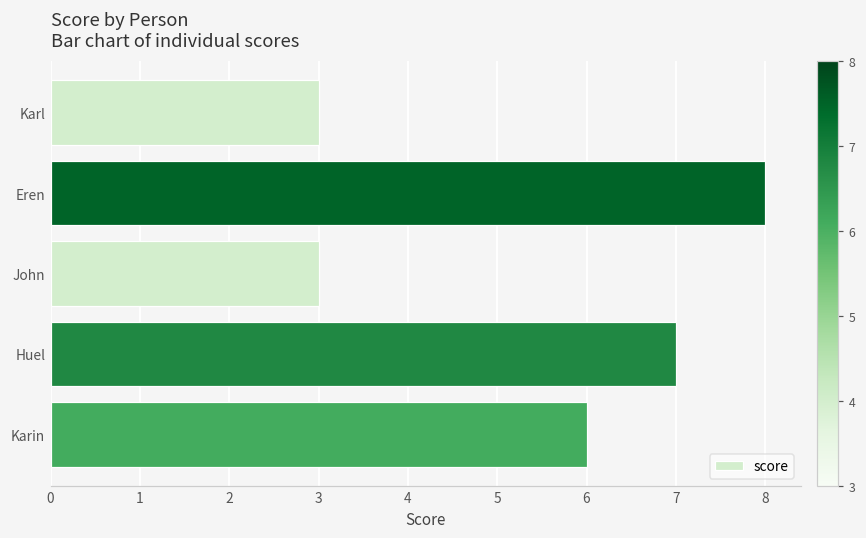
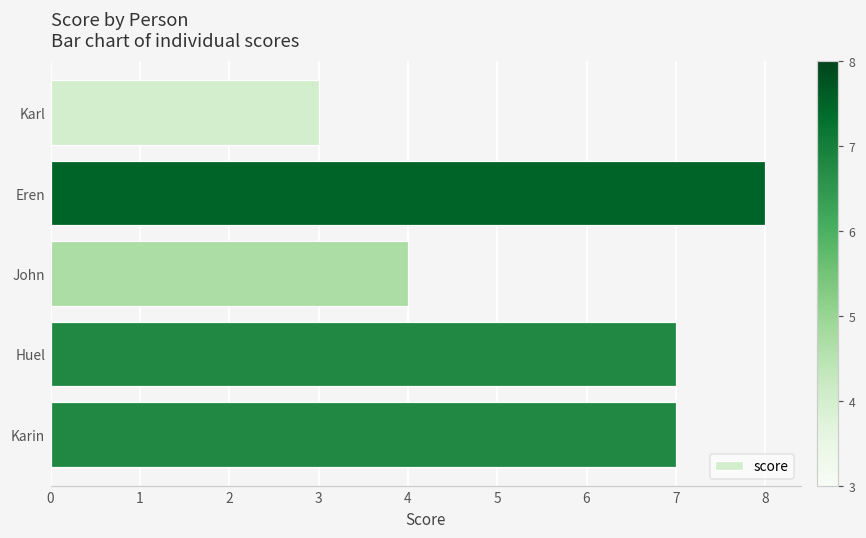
John: 3 -> 4
Karin: 6 -> 7
